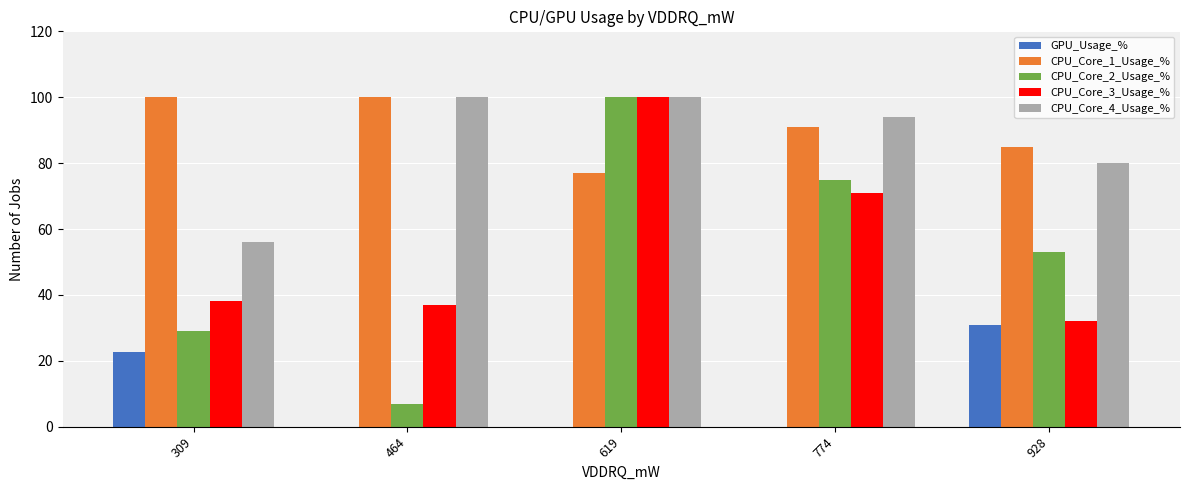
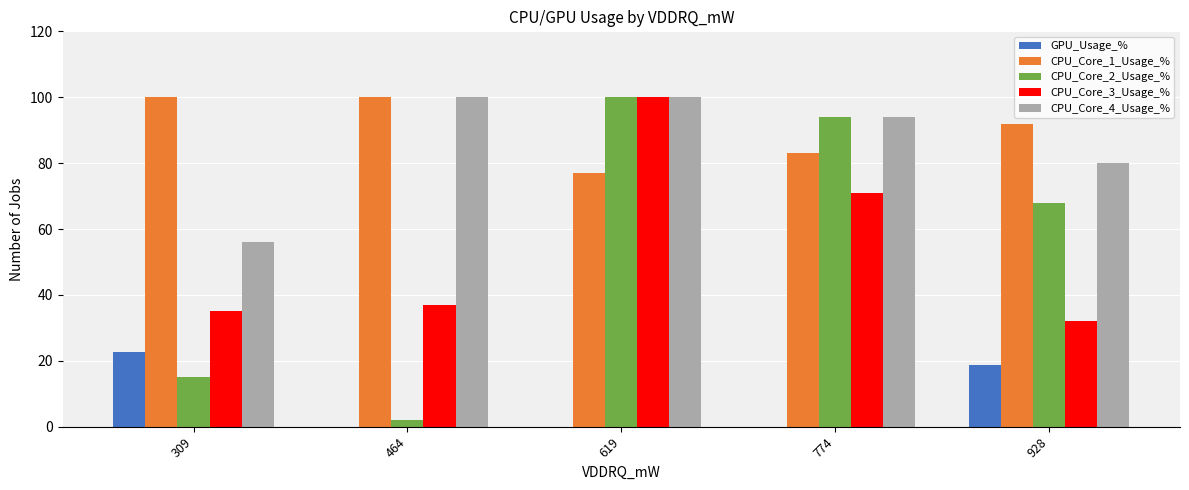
CPU_Core_2_Usage_%, 309: 29 -> 15
CPU_Core_3_Usage_%, 309: 38 -> 35
CPU_Core_2_Usage_%, 464: 7 -> 2
CPU_Core_1_Usage_%, 774: 91 -> 83
CPU_Core_2_Usage_%, 774: 75 -> 94
GPU_Usage_%, 928: 31 -> 19
CPU_Core_1_Usage_%, 928: 85 -> 92
CPU_Core_2_Usage_%, 928: 53 -> 68
